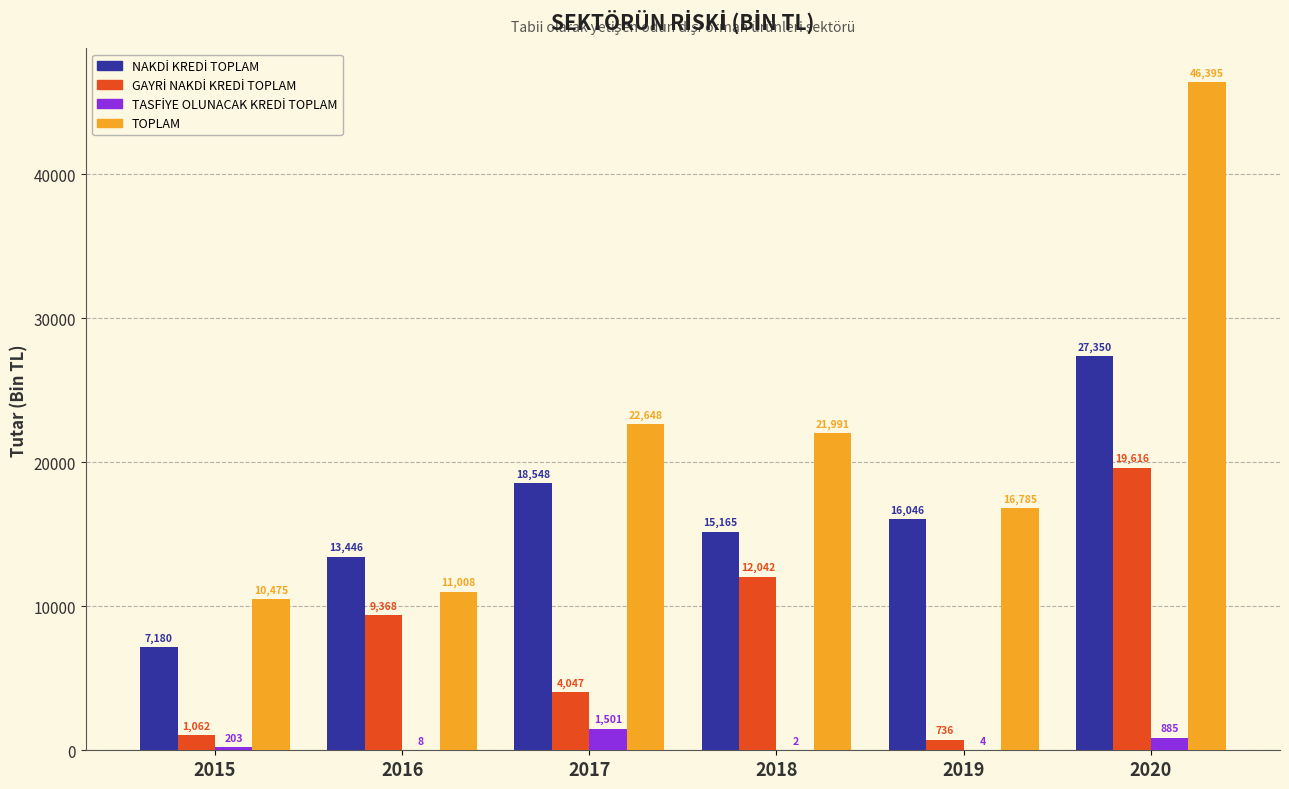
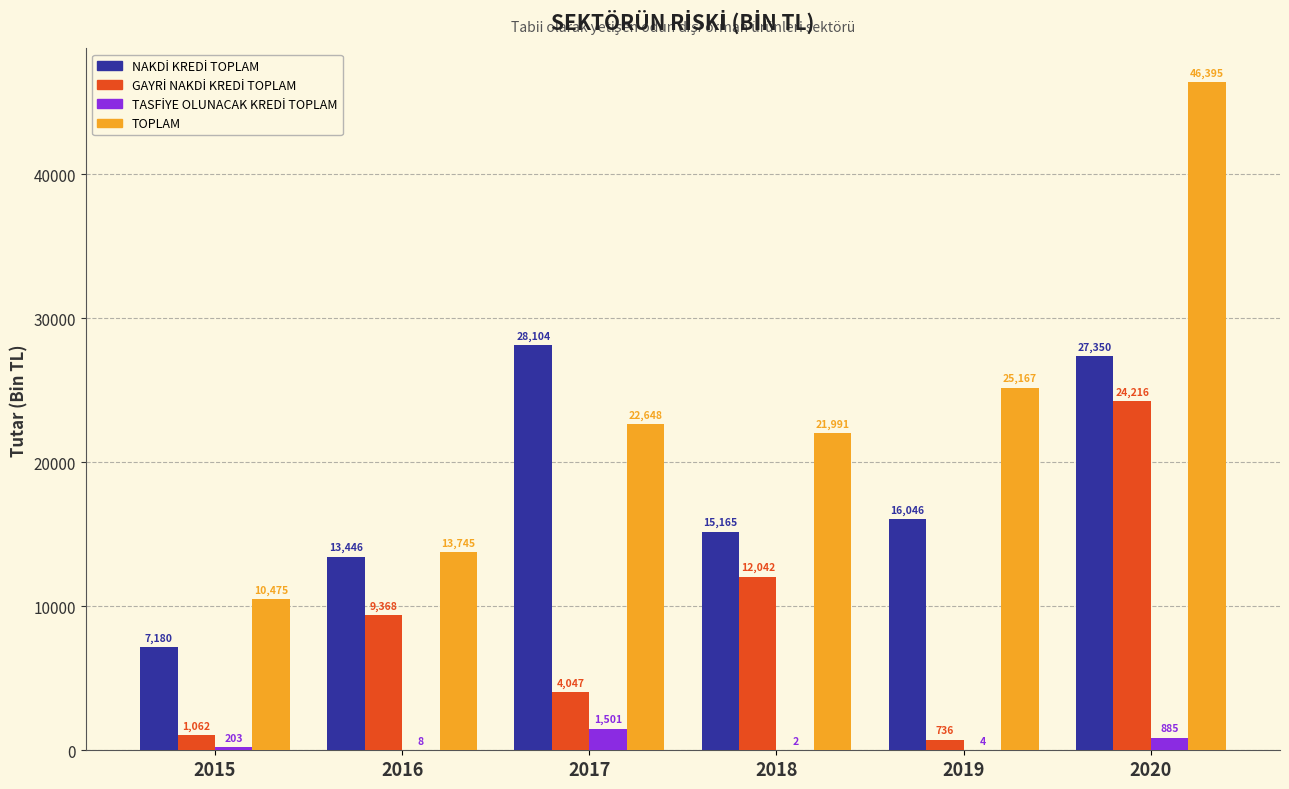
TOPLAM, 2016: 11,008 -> 13,745
NAKDİ KREDİ TOPLAM, 2017: 18,548 -> 28,104
TOPLAM, 2019: 16,785 -> 25,167
GAYRİ NAKDİ KREDİ TOPLAM, 2020: 19,616 -> 24,216
